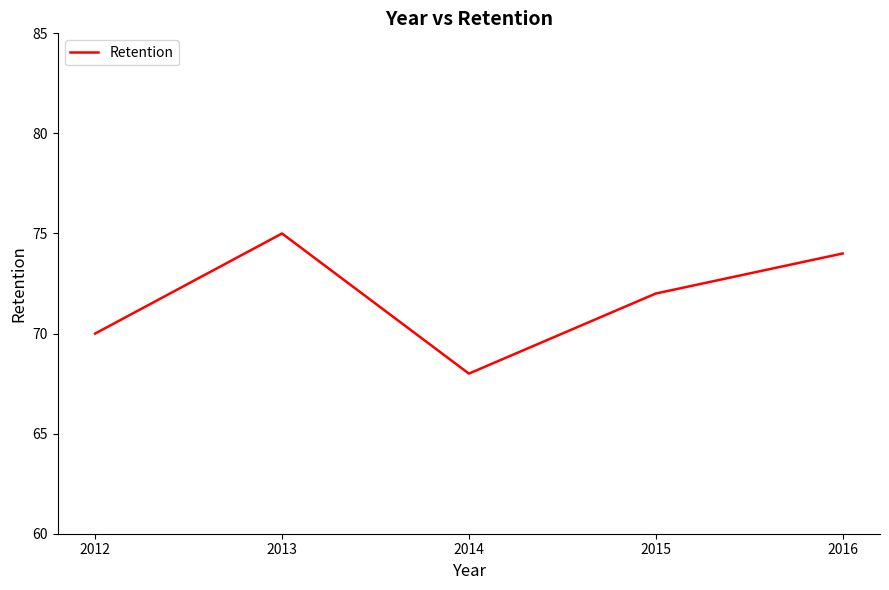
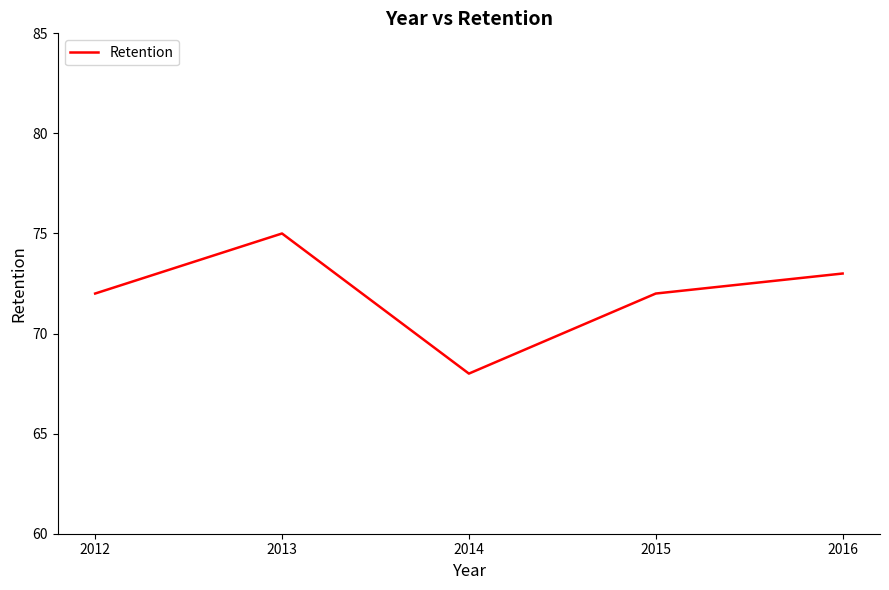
2012: 70 -> 72
2016: 74 -> 73
